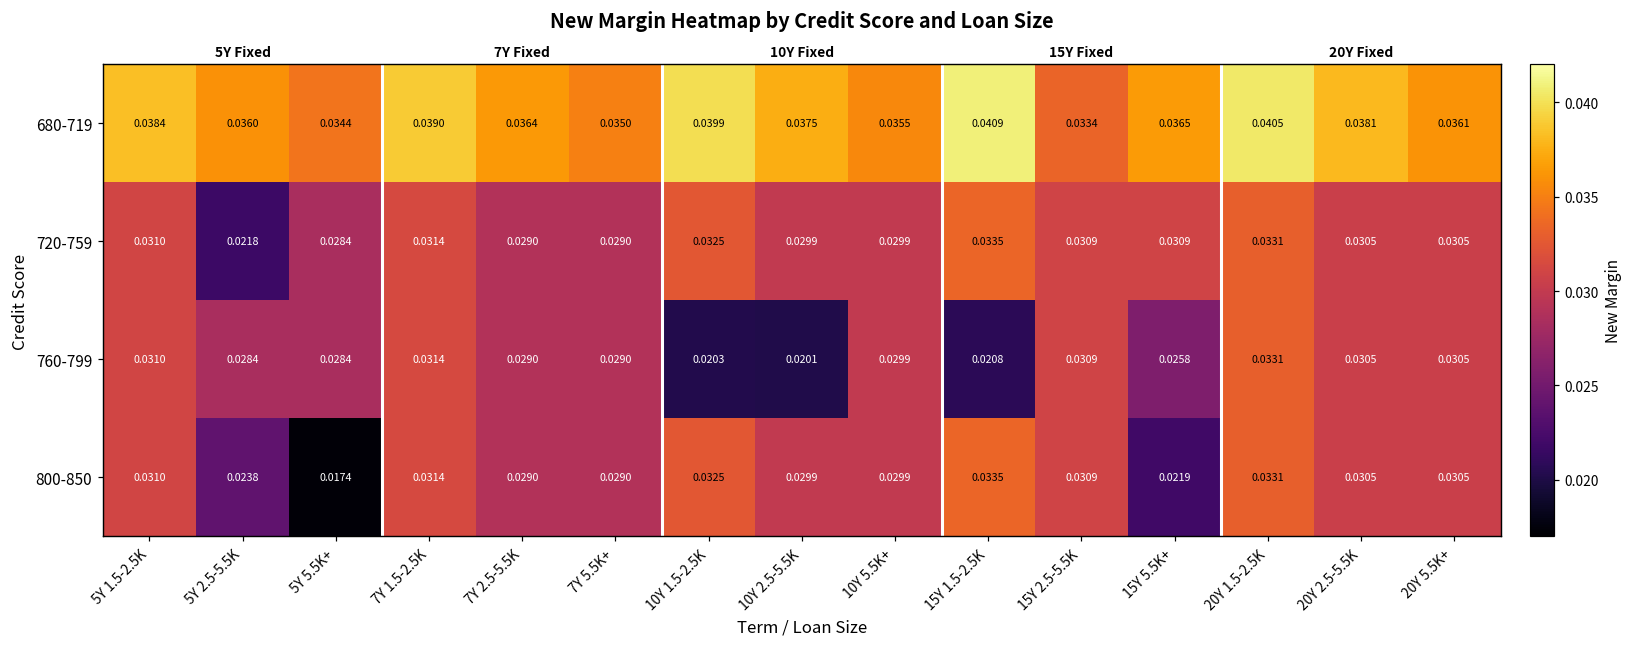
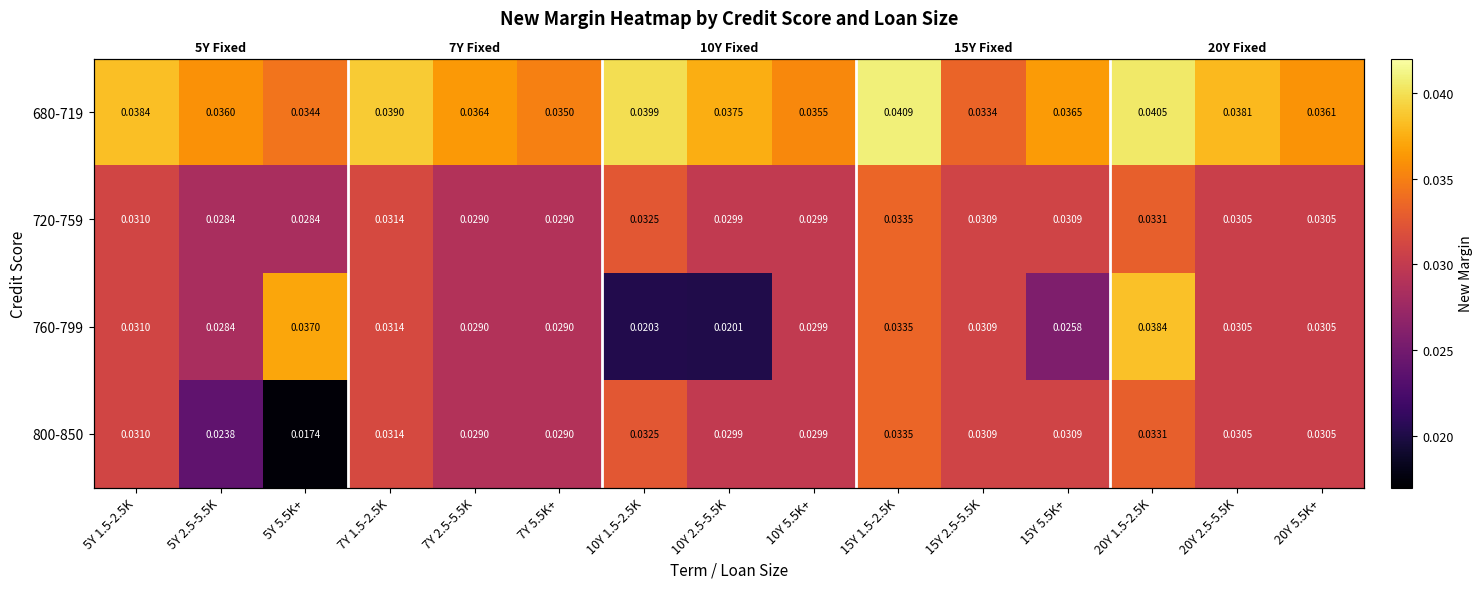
720-759, 5Y 2.5-5.5K: 0.0218 -> 0.0284
760-799, 5Y 5.5K+: 0.0284 -> 0.0370
760-799, 15Y 1.5-2.5K: 0.0208 -> 0.0335
760-799, 20Y 1.5-2.5K: 0.0331 -> 0.0384
800-850, 15Y 5.5K+: 0.0219 -> 0.0309
